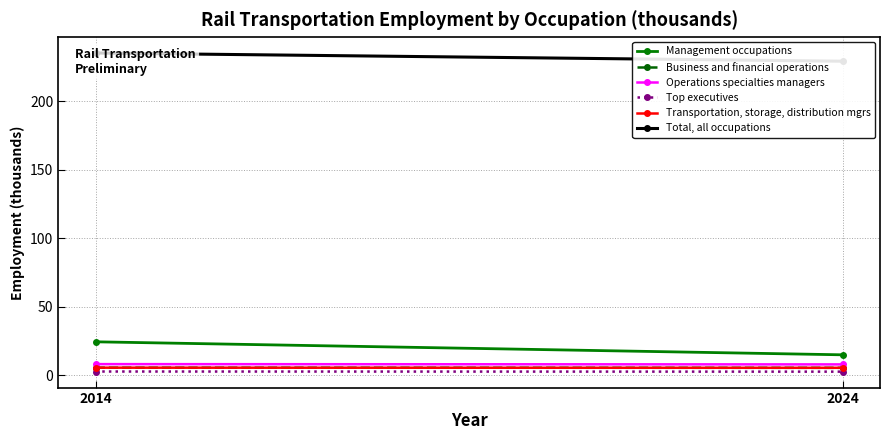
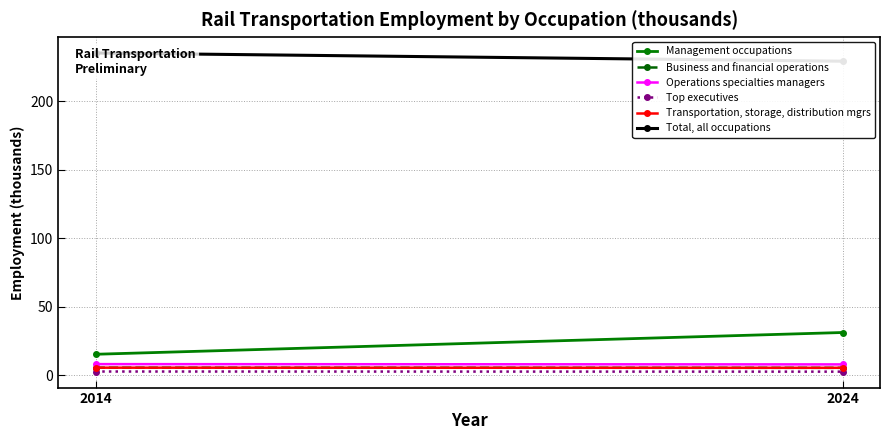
Management occupations, 2014: 24 -> 15
Management occupations, 2024: 15 -> 31
